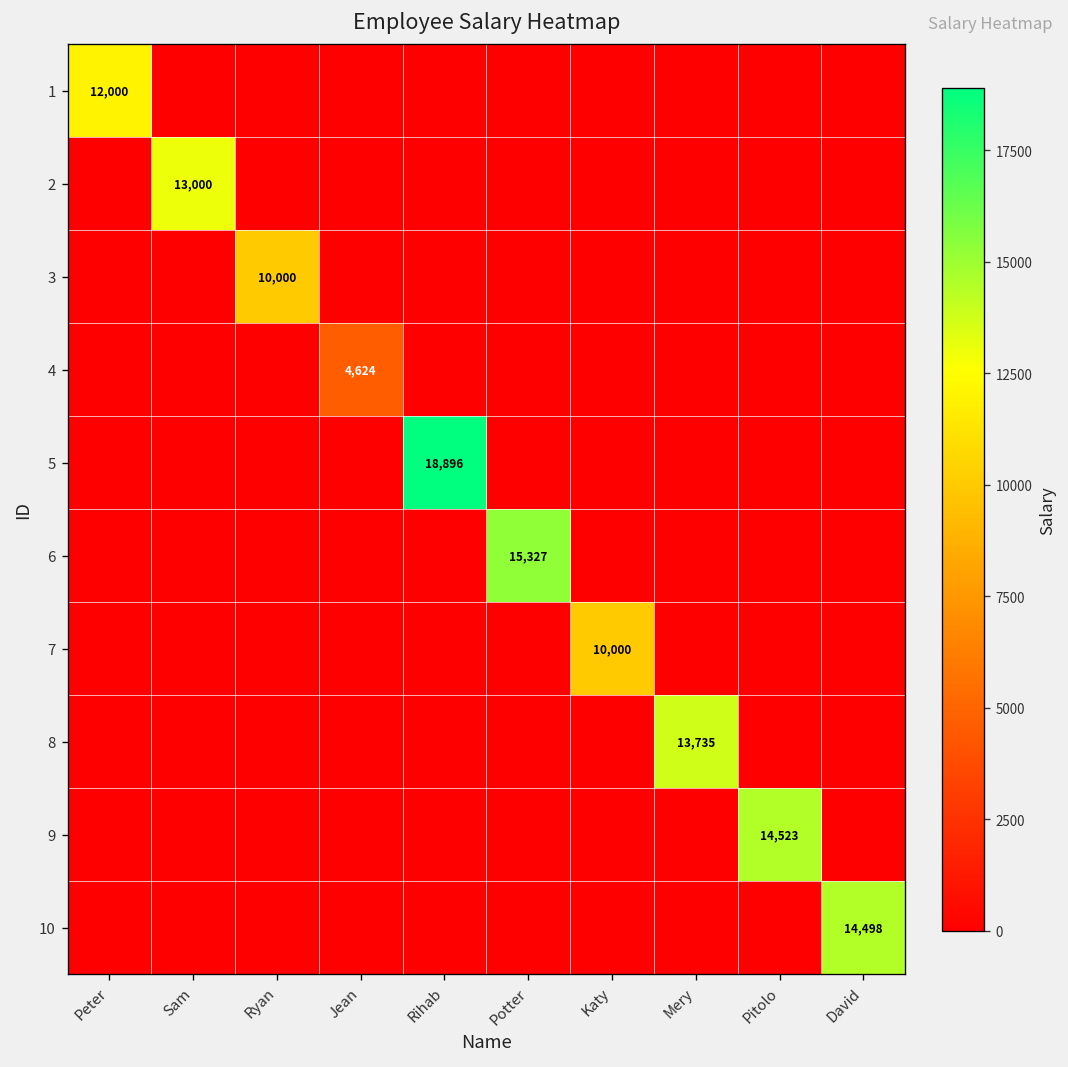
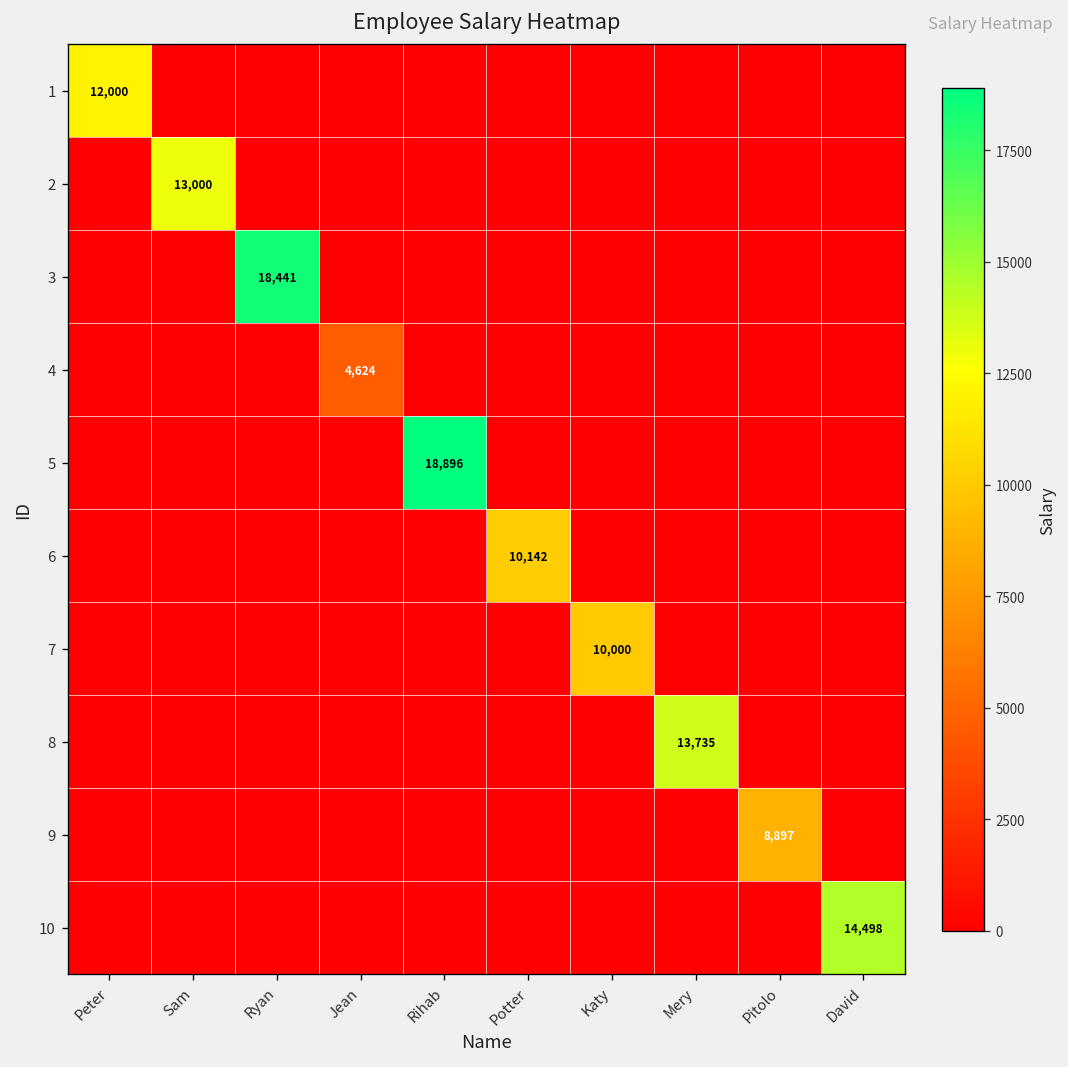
3, Ryan: 10,000 -> 18,441
6, Potter: 15,327 -> 10,142
9, Pitolo: 14,523 -> 8,897
